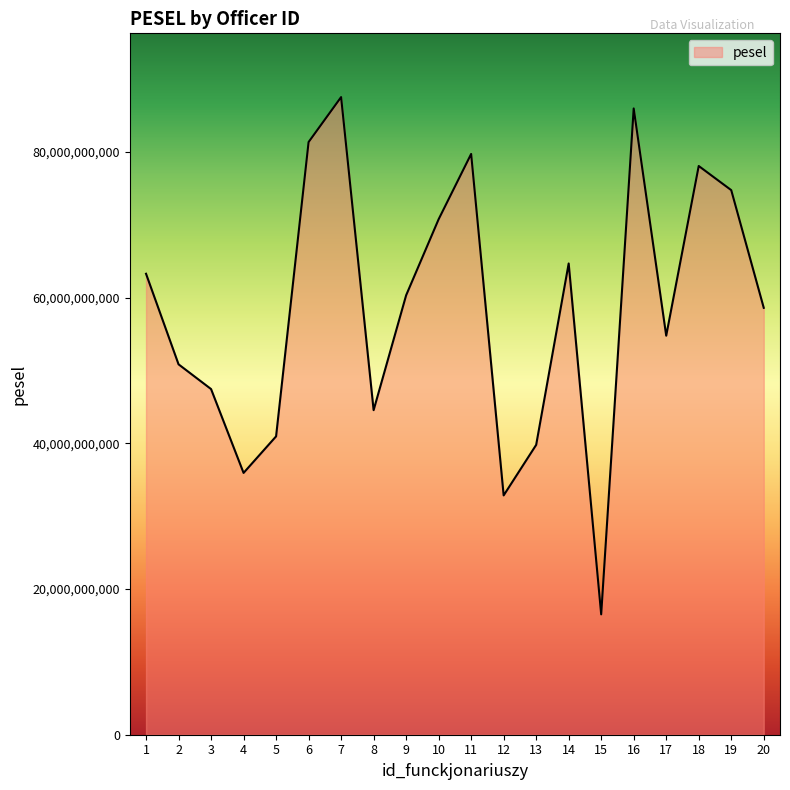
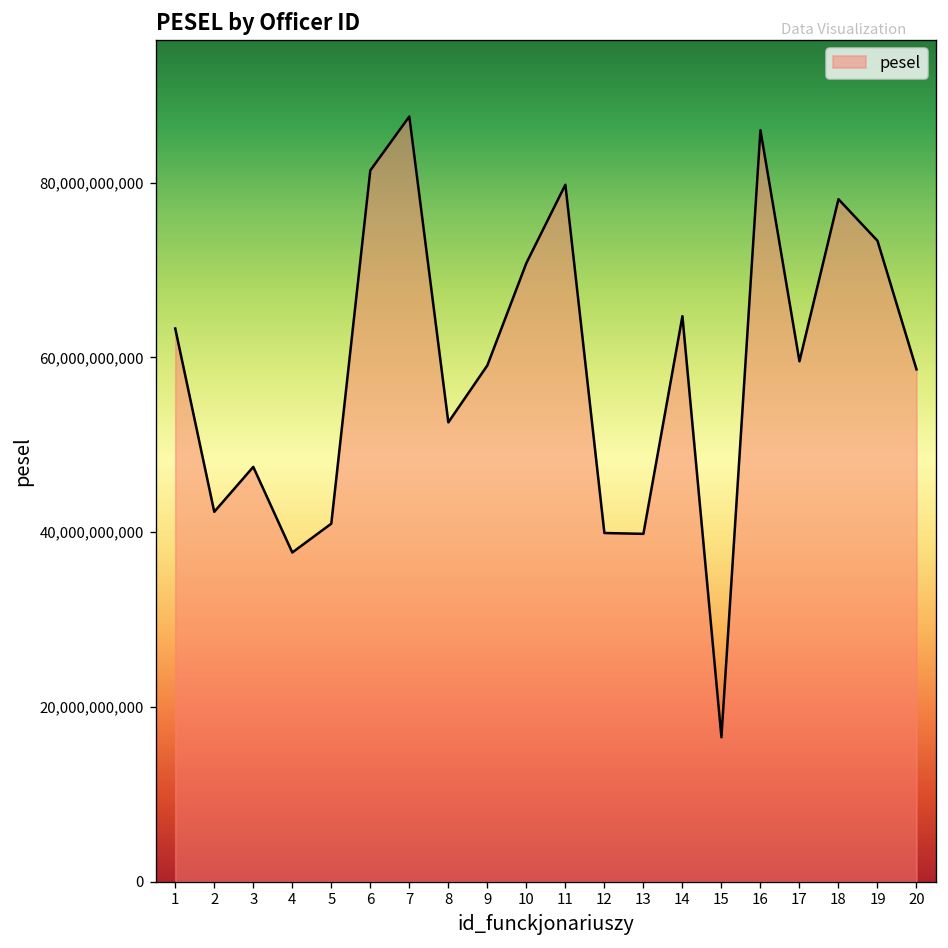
2: 51,000,000,000 -> 42,000,000,000
4: 36,000,000,000 -> 38,000,000,000
8: 45,000,000,000 -> 53,000,000,000
9: 60,000,000,000 -> 59,000,000,000
12: 33,000,000,000 -> 40,000,000,000
17: 55,000,000,000 -> 60,000,000,000
19: 75,000,000,000 -> 73,000,000,000
